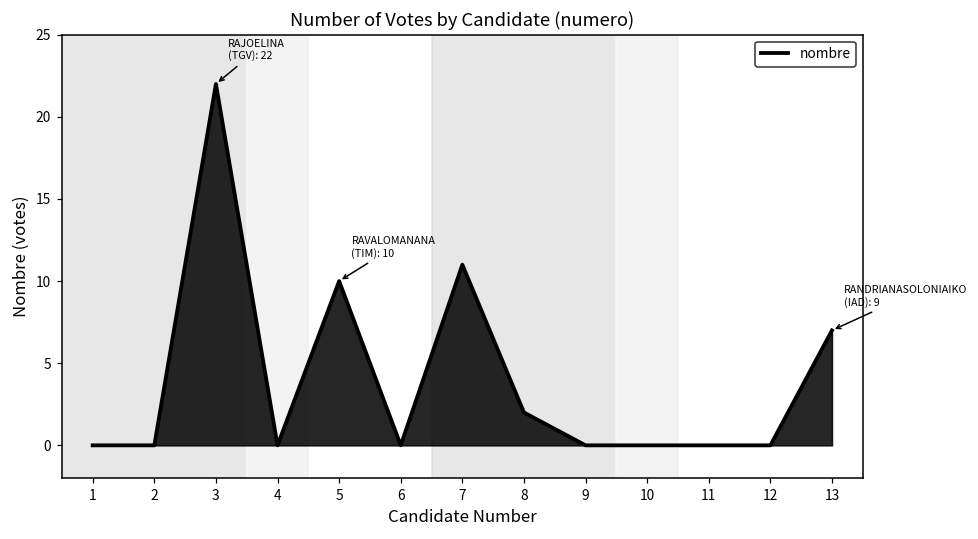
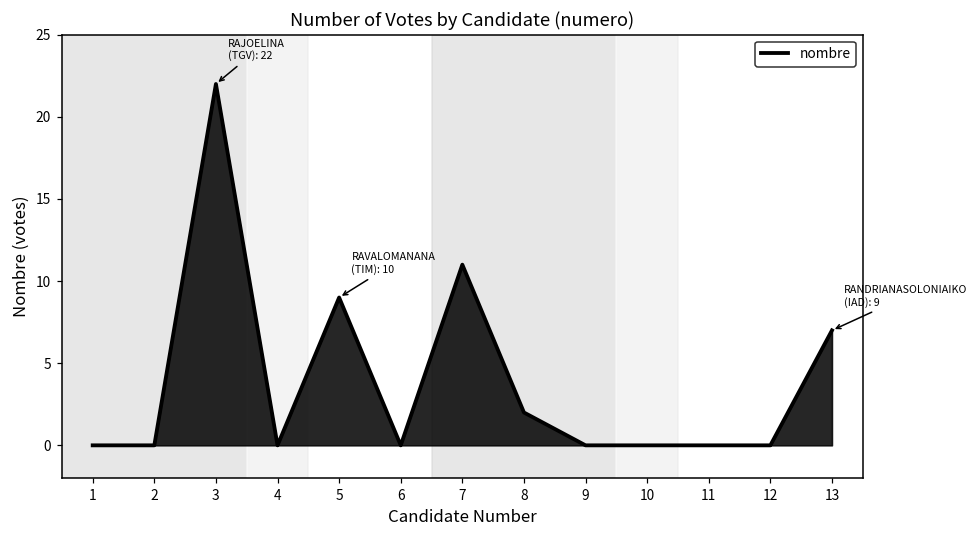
5: 10 -> 9
